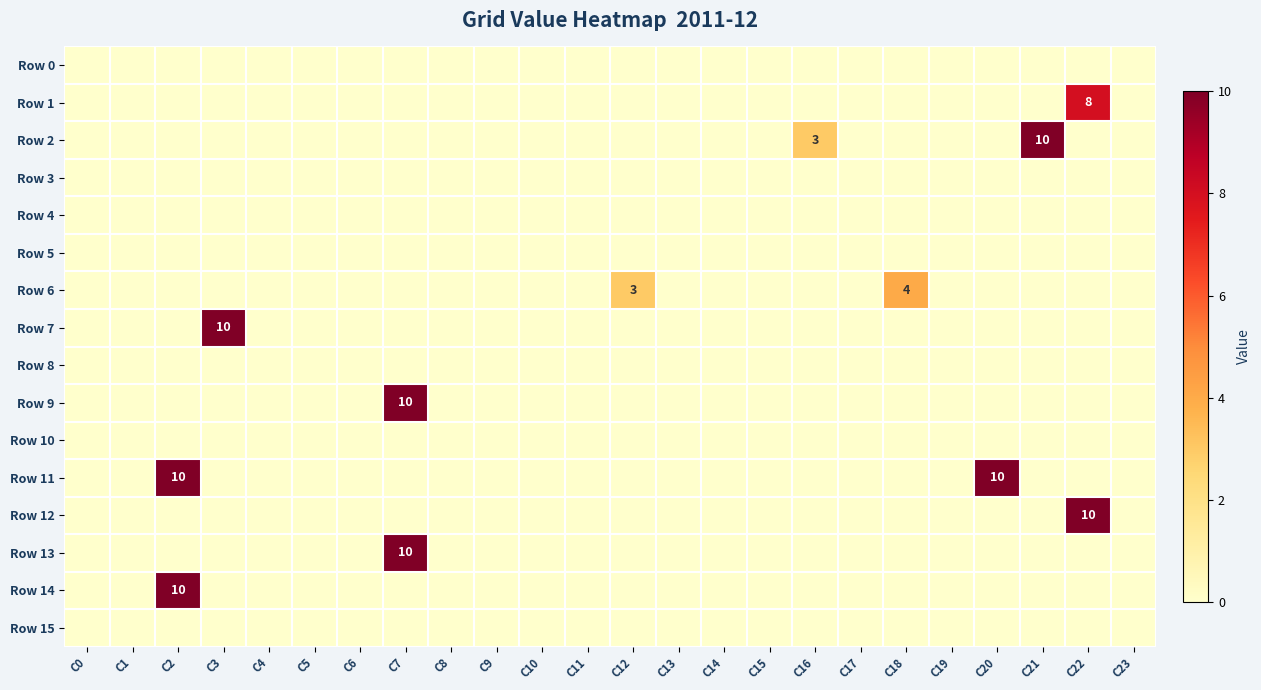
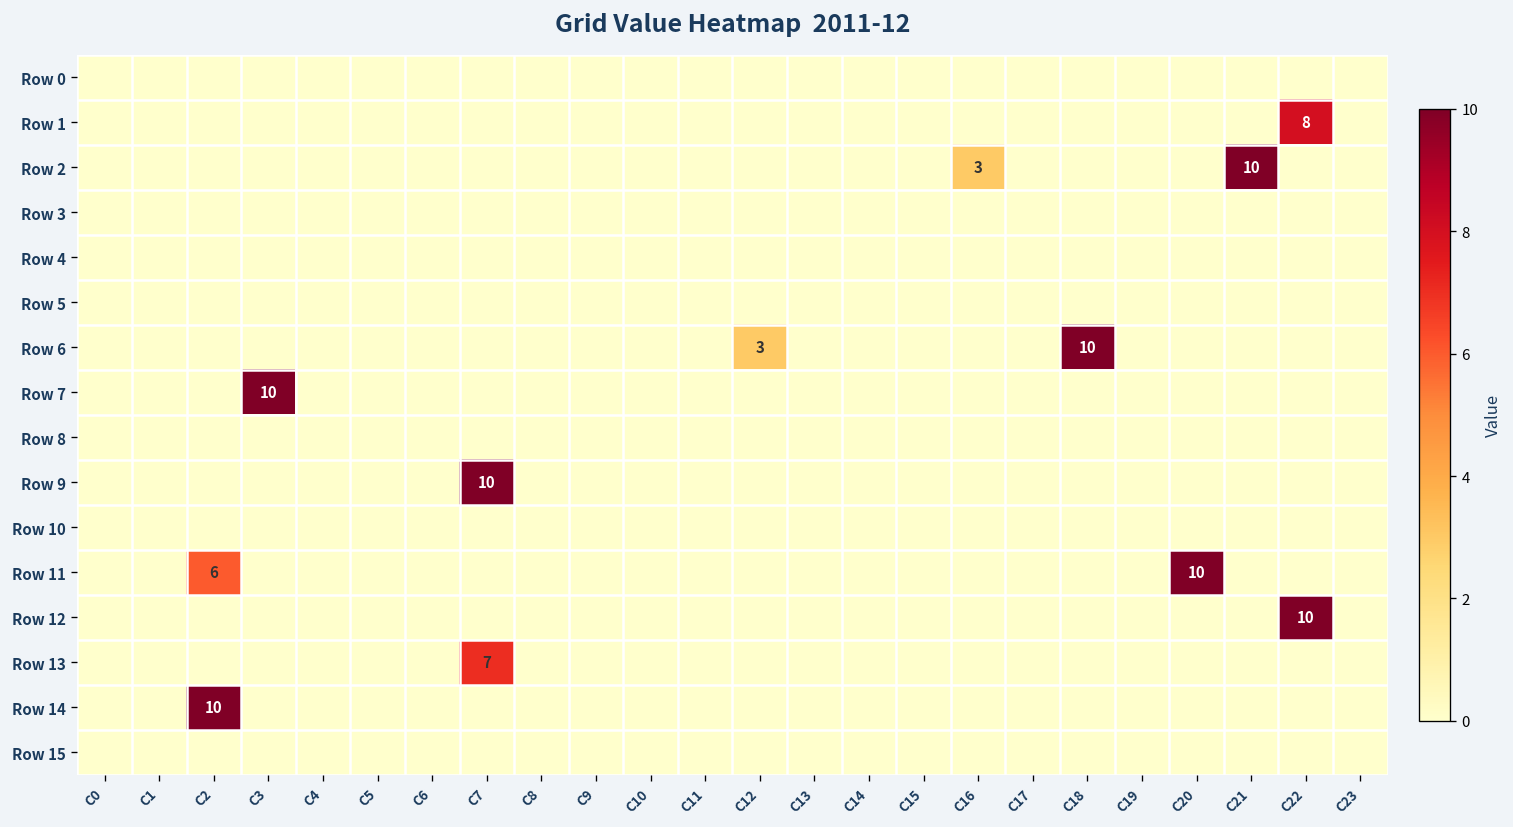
Row 6, C18: 4 -> 10
Row 11, C2: 10 -> 6
Row 13, C7: 10 -> 7
